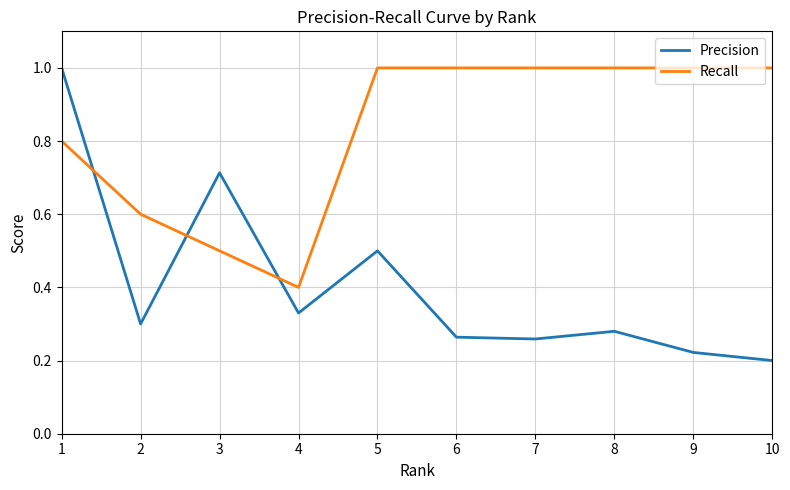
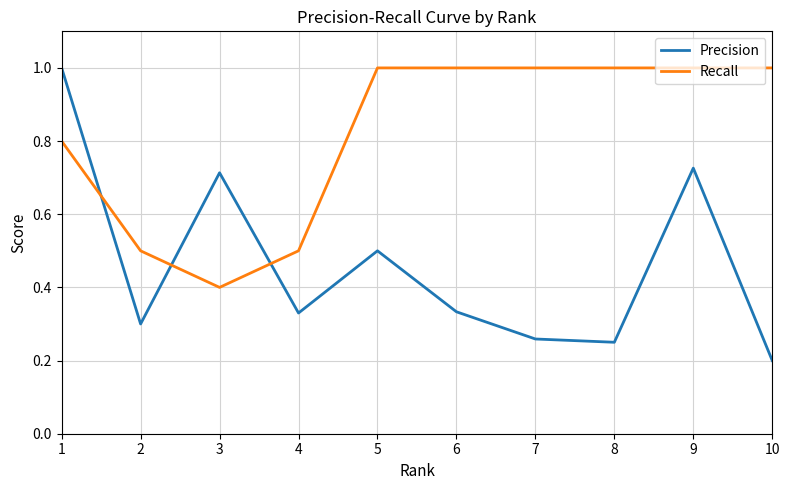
Recall, 2: 0.6 -> 0.5
Recall, 3: 0.5 -> 0.4
Recall, 4: 0.4 -> 0.5
Precision, 6: 0.26 -> 0.33
Precision, 8: 0.28 -> 0.25
Precision, 9: 0.22 -> 0.73
